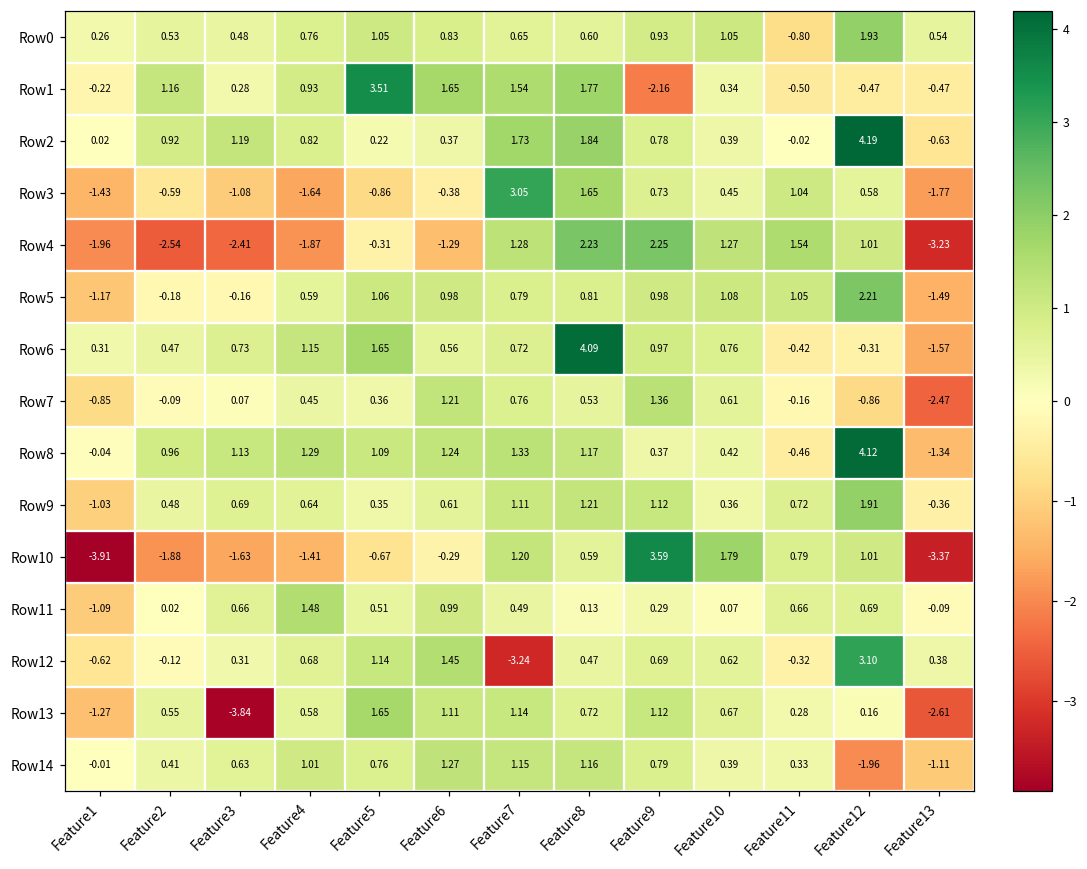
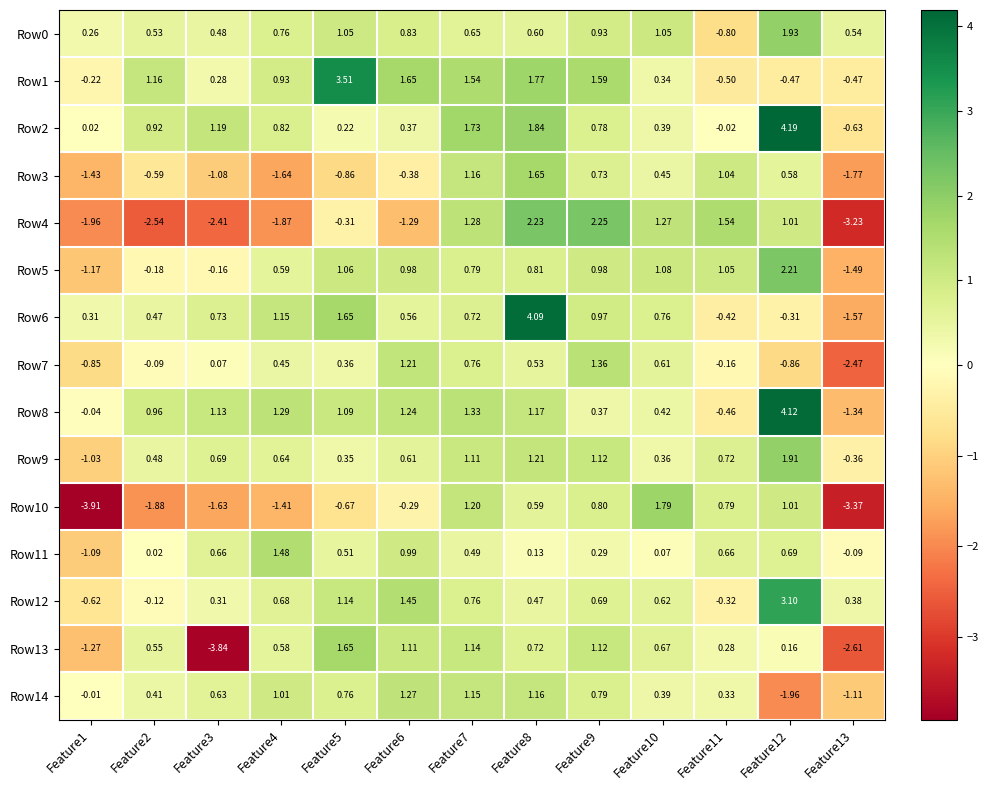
Row1, Feature9: -2.16 -> 1.59
Row3, Feature7: 3.05 -> 1.16
Row10, Feature9: 3.59 -> 0.80
Row12, Feature7: -3.24 -> 0.76
